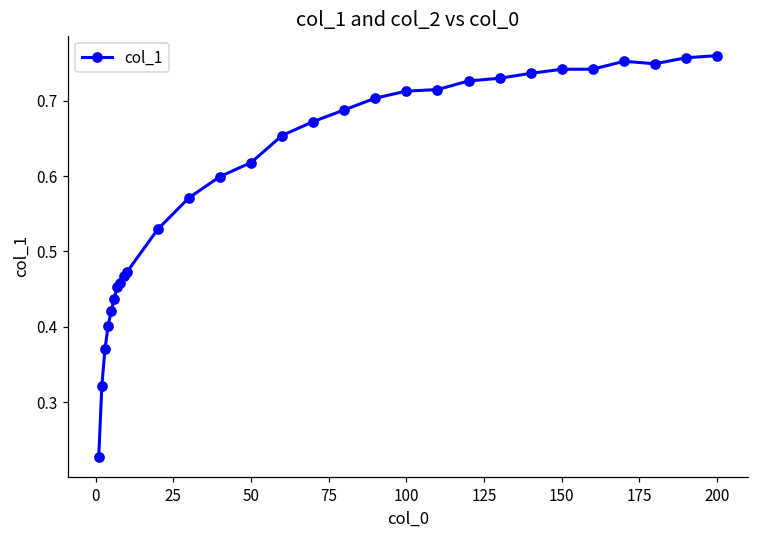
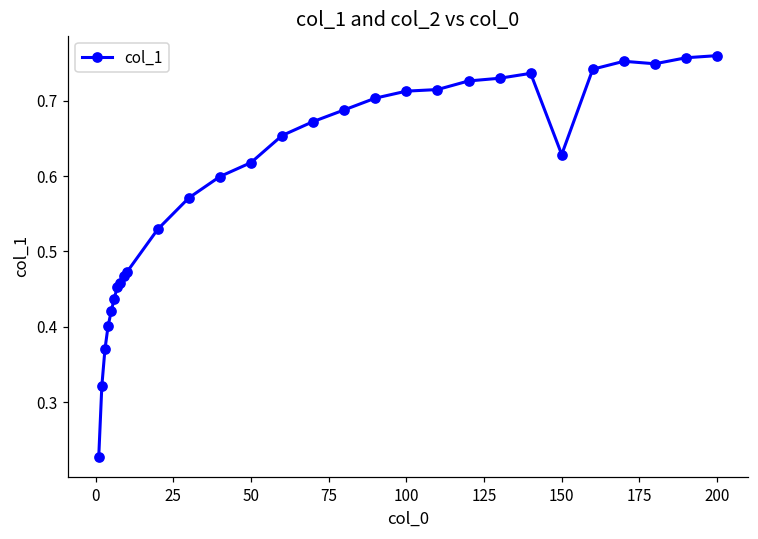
150: 0.74 -> 0.63
